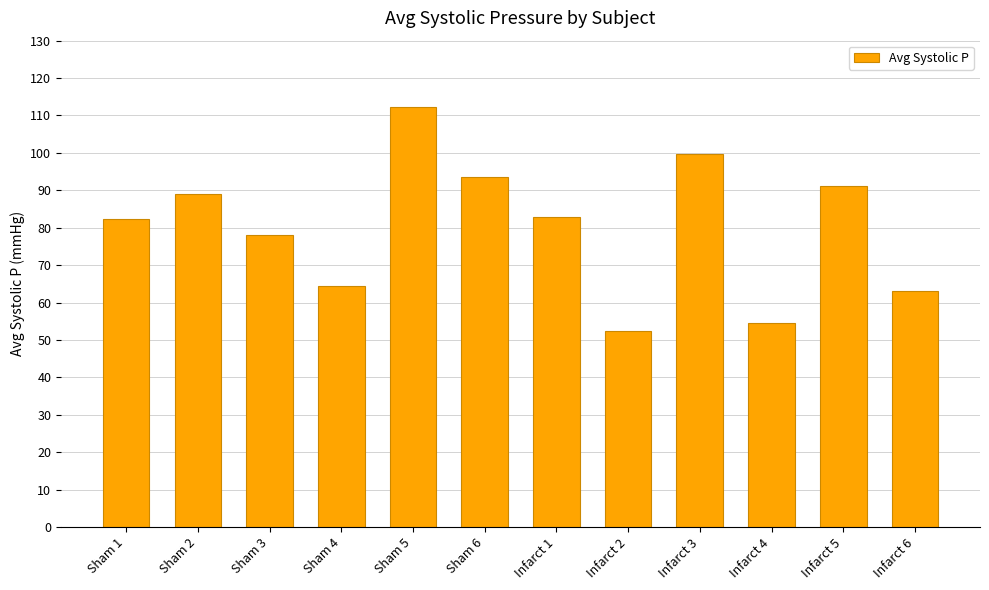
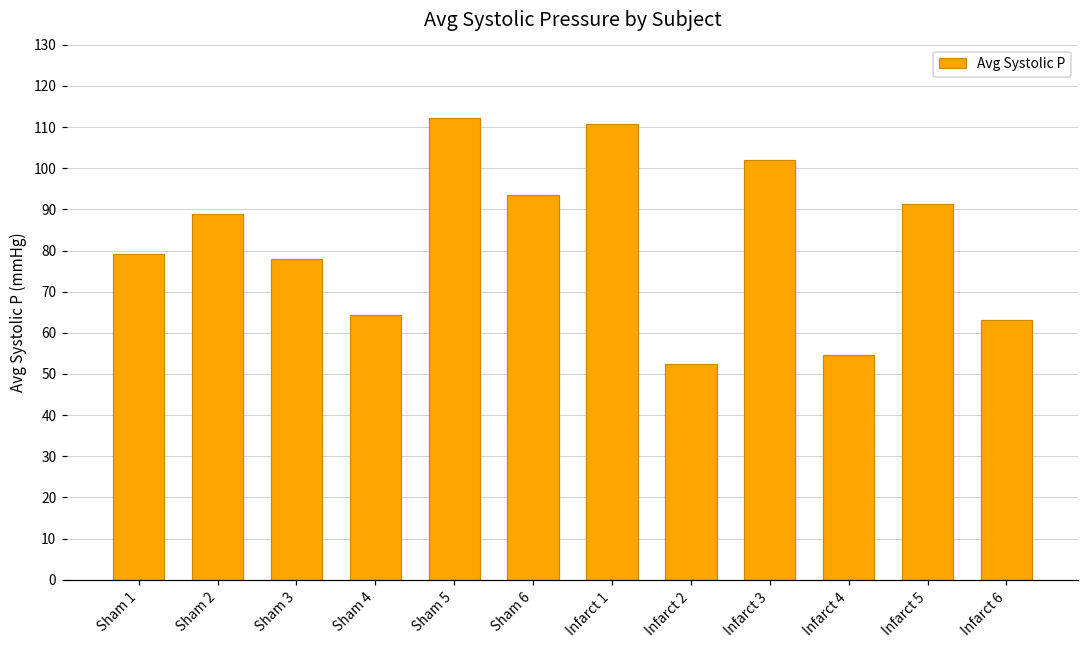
Sham 1: 82 -> 79
Infarct 1: 83 -> 111
Infarct 3: 100 -> 102
